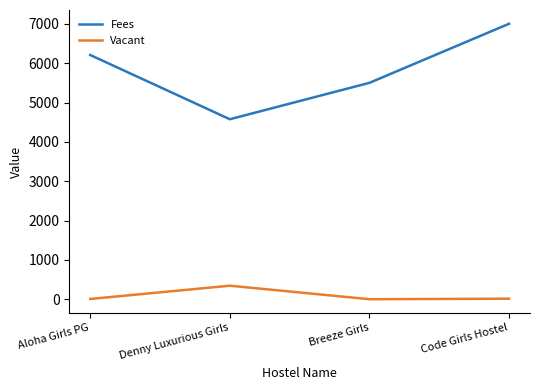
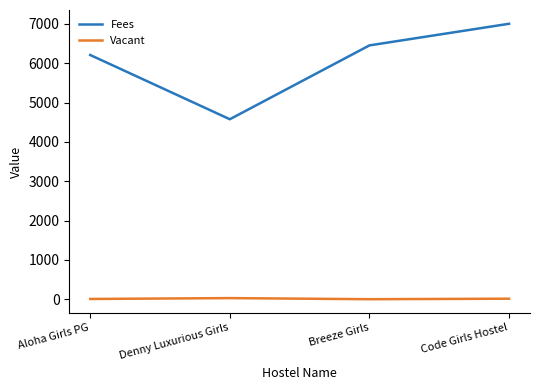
Vacant, Denny Luxurious Girls: 300 -> 0
Fees, Breeze Girls: 5500 -> 6500
